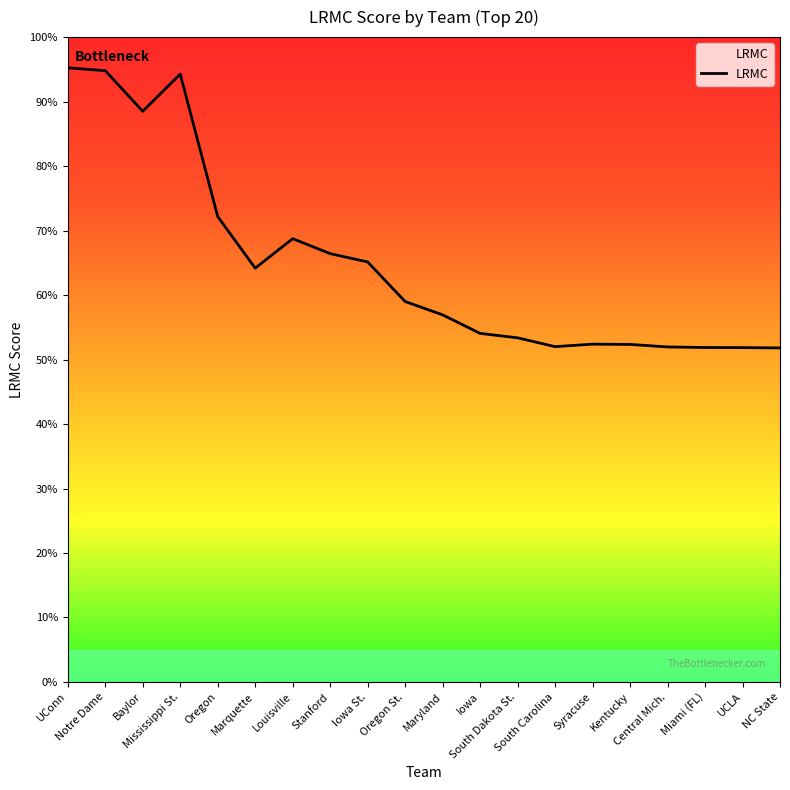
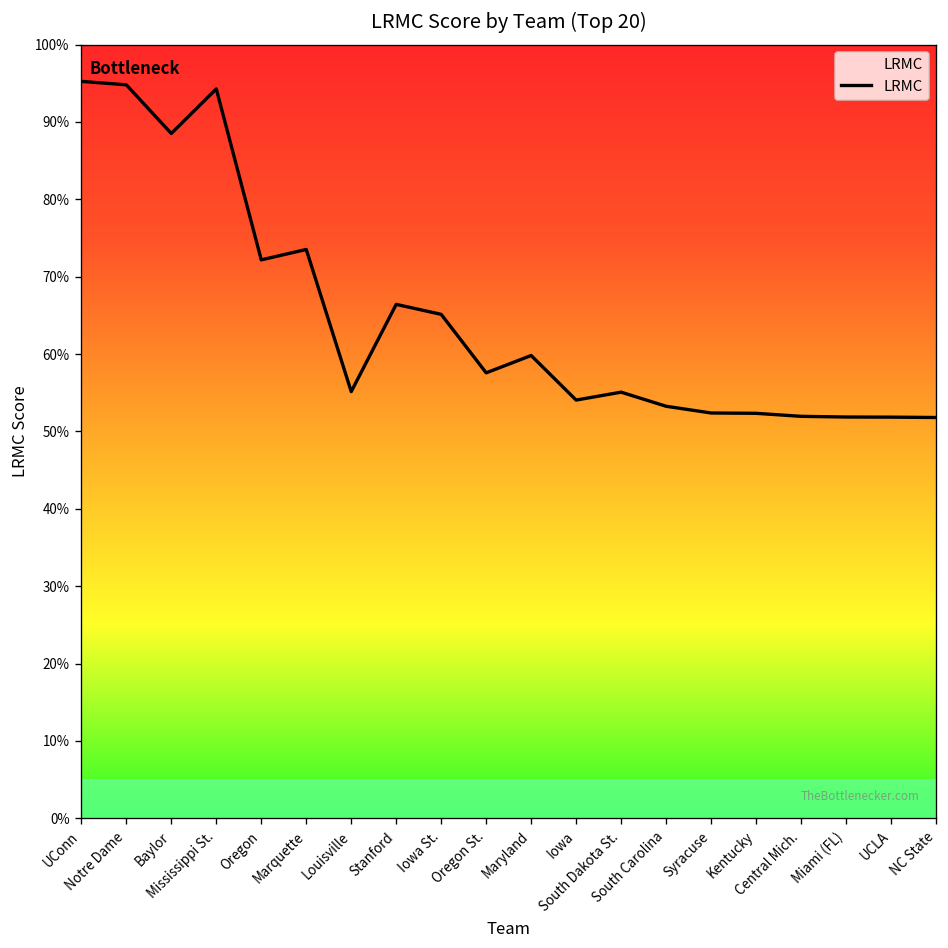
Marquette: 64% -> 74%
Louisville: 69% -> 55%
Oregon St.: 59% -> 58%
Maryland: 57% -> 60%
South Dakota St.: 53% -> 55%
South Carolina: 52% -> 53%
